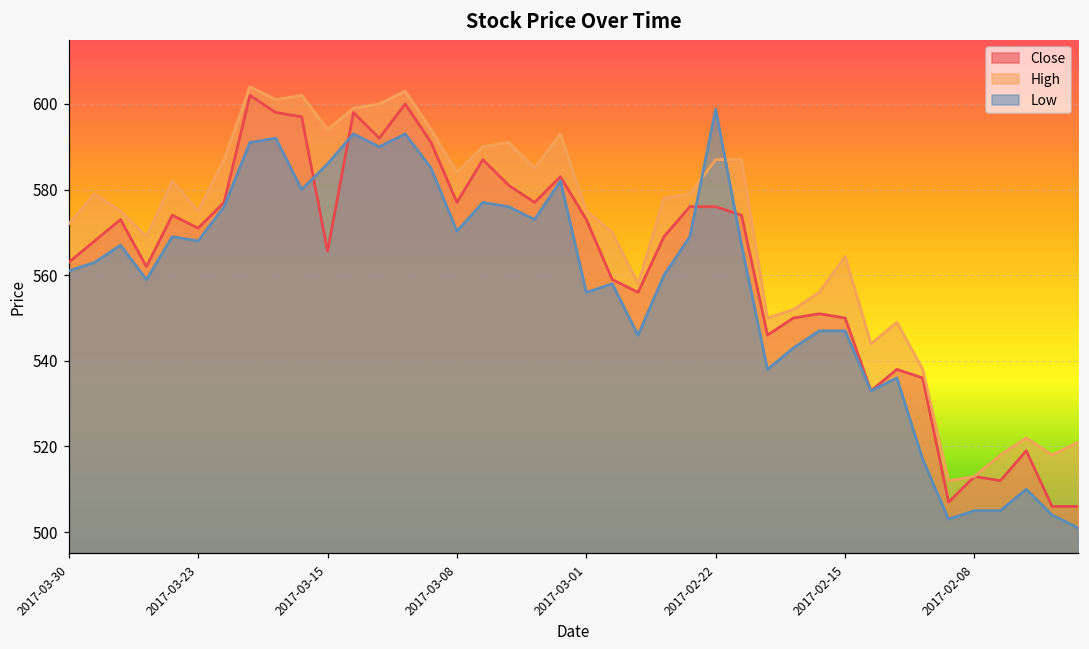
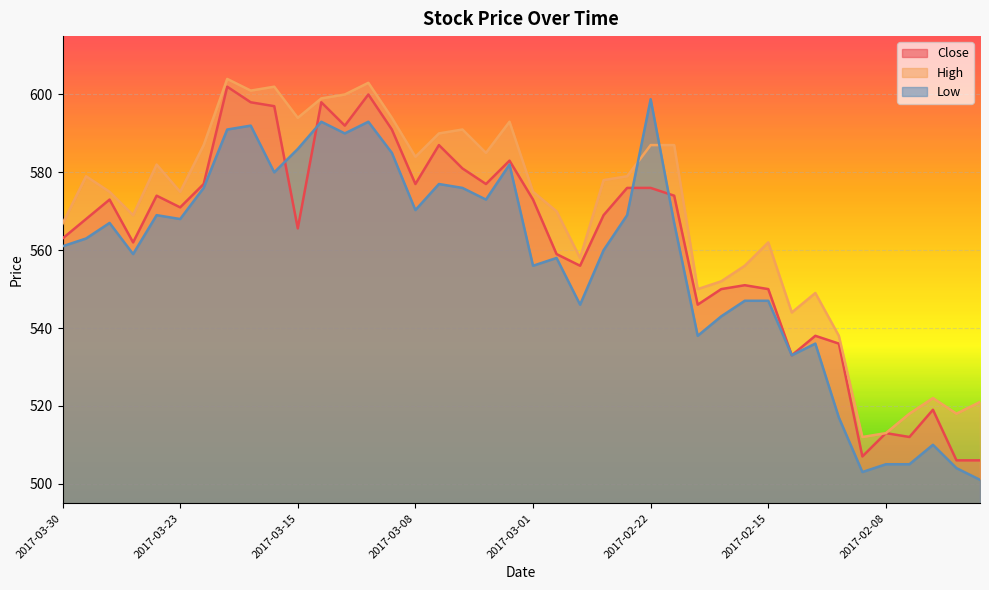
High, 2017-03-30: 572 -> 567
High, 2017-02-15: 564 -> 562
